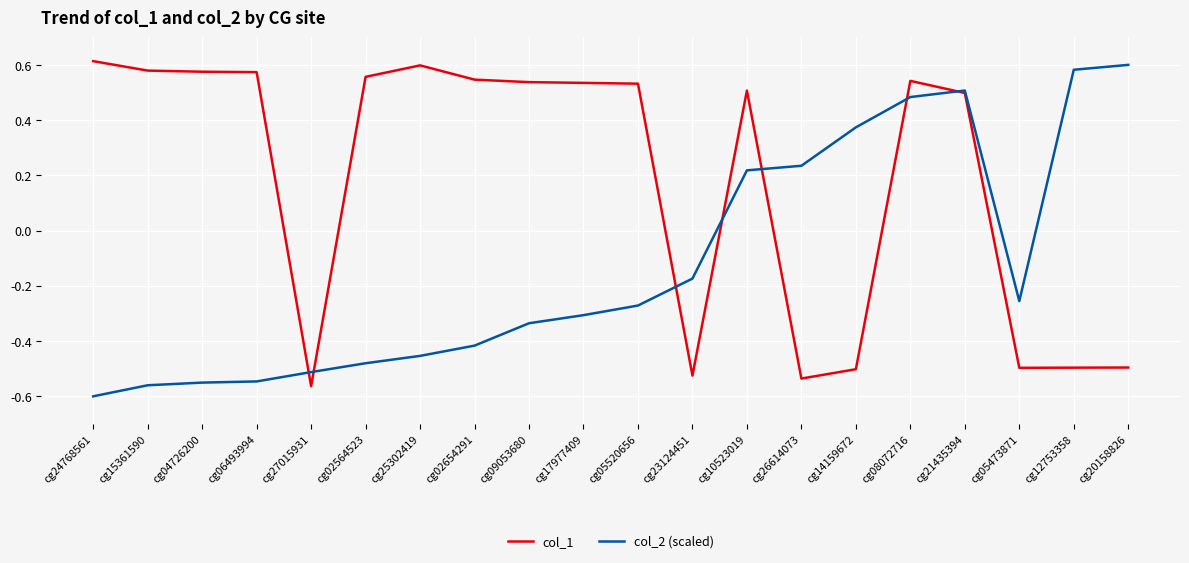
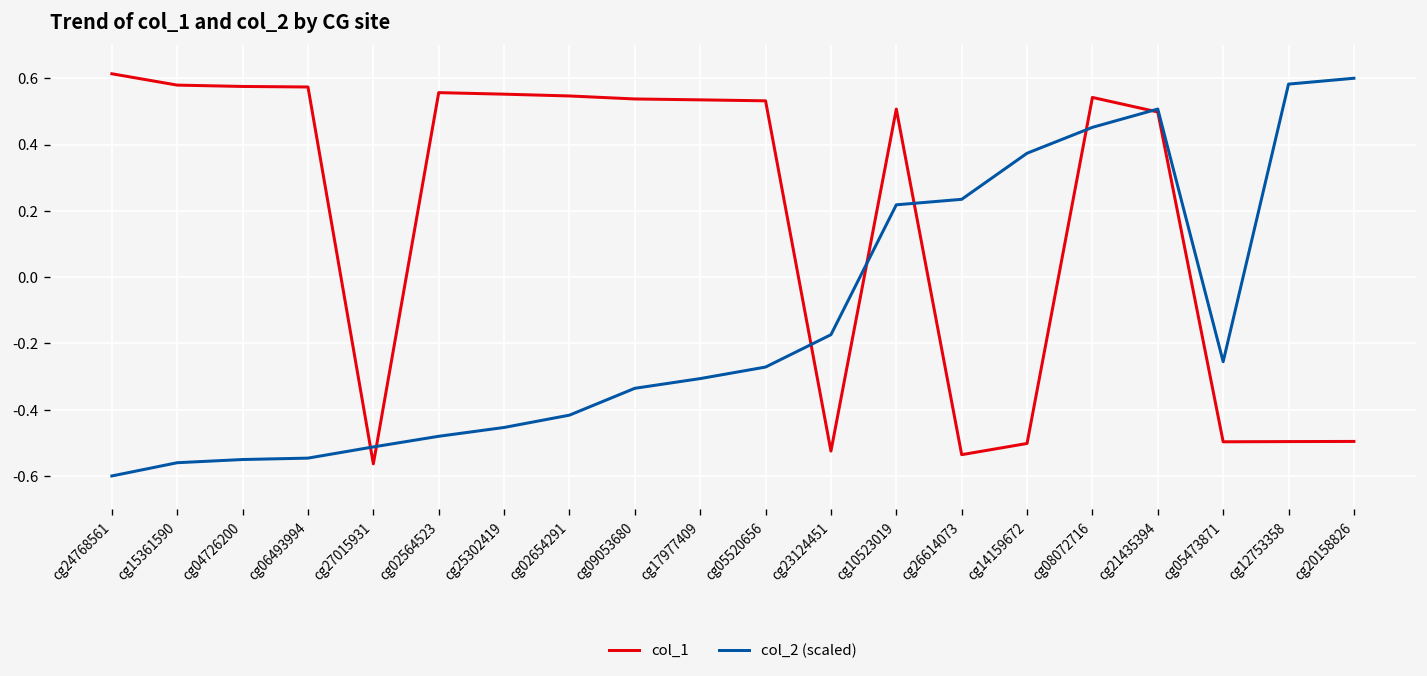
col_1, cg25302419: 0.60 -> 0.55
col_2 (scaled), cg08072716: 0.48 -> 0.45
